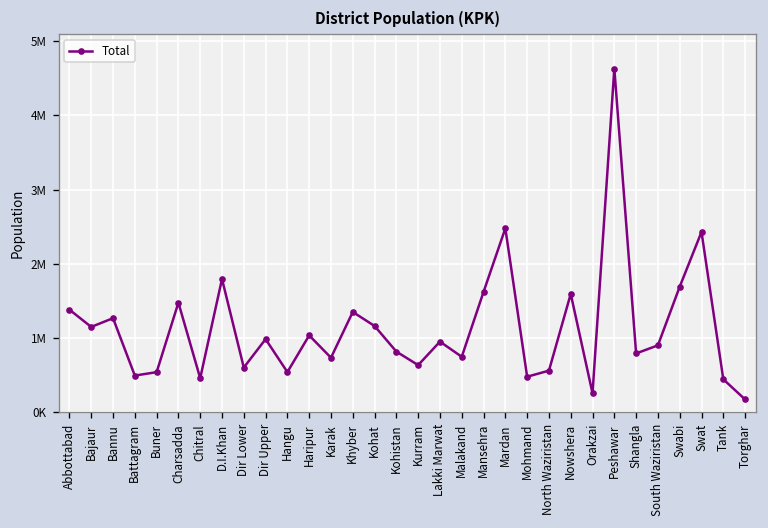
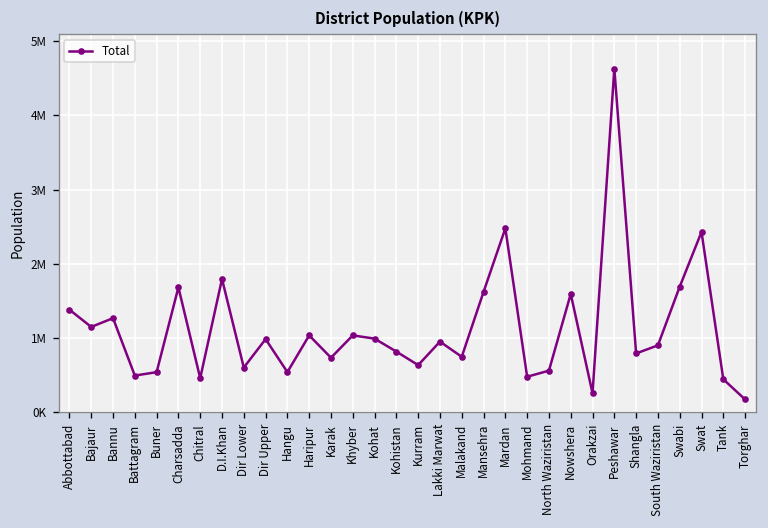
Charsadda: 1500000 -> 1700000
Khyber: 1400000 -> 1000000
Kohat: 1200000 -> 1000000
